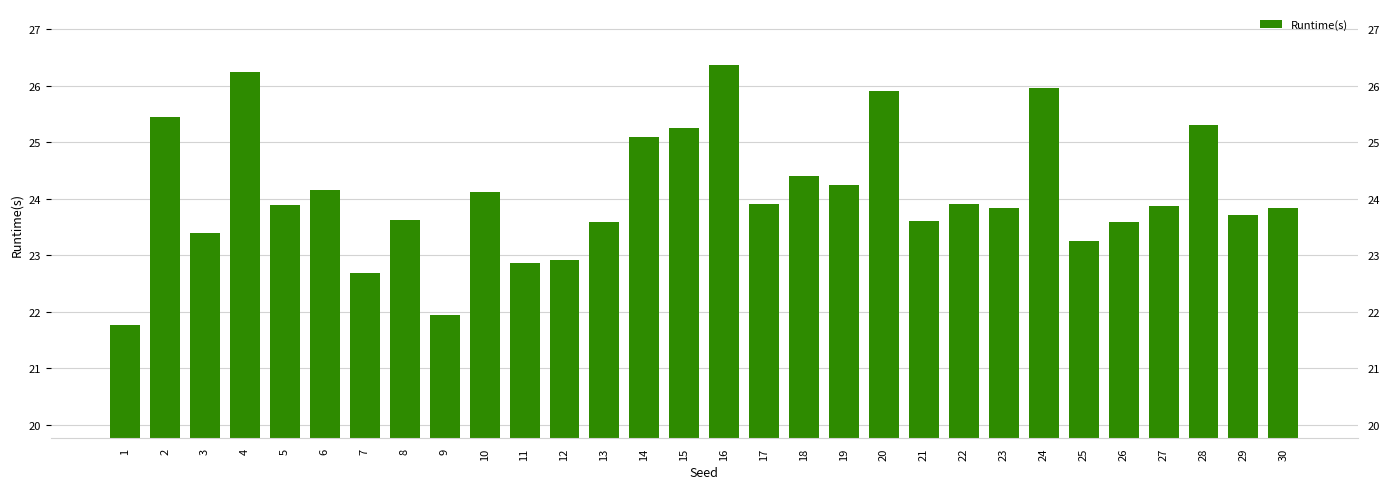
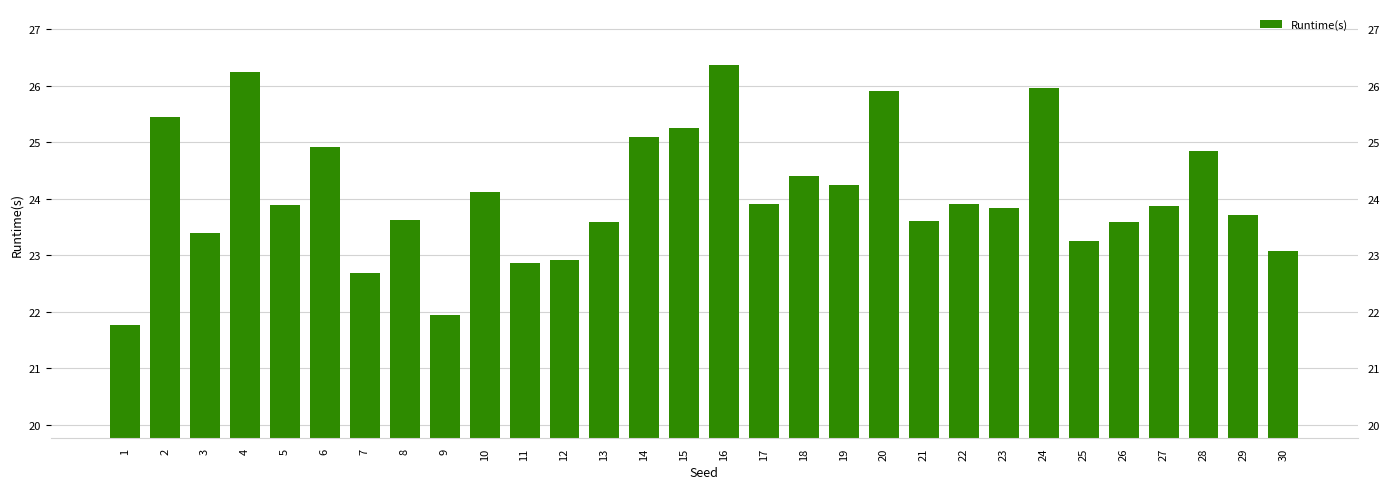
6: 24.2 -> 24.9
28: 25.3 -> 24.9
30: 23.8 -> 23.1
